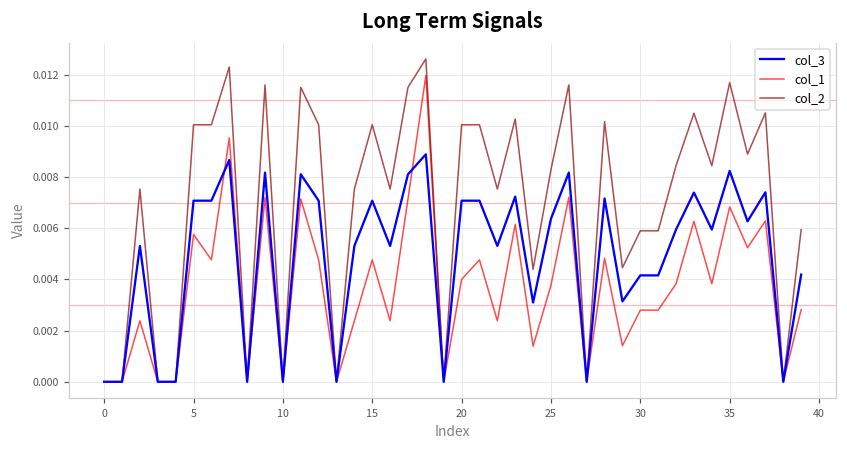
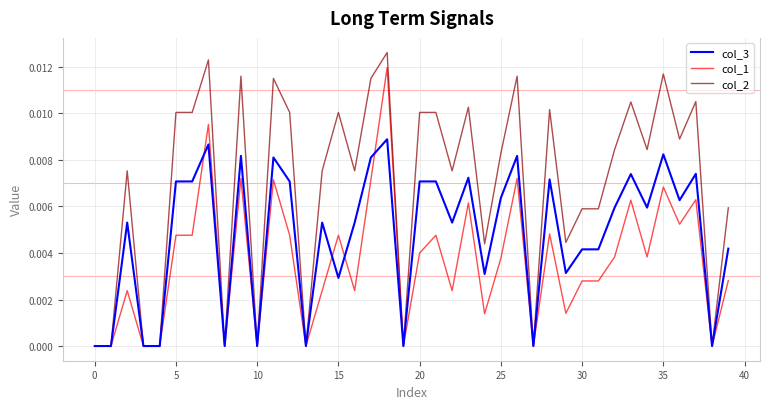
col_1, 5: 0.0058 -> 0.0048
col_3, 15: 0.0071 -> 0.0029
